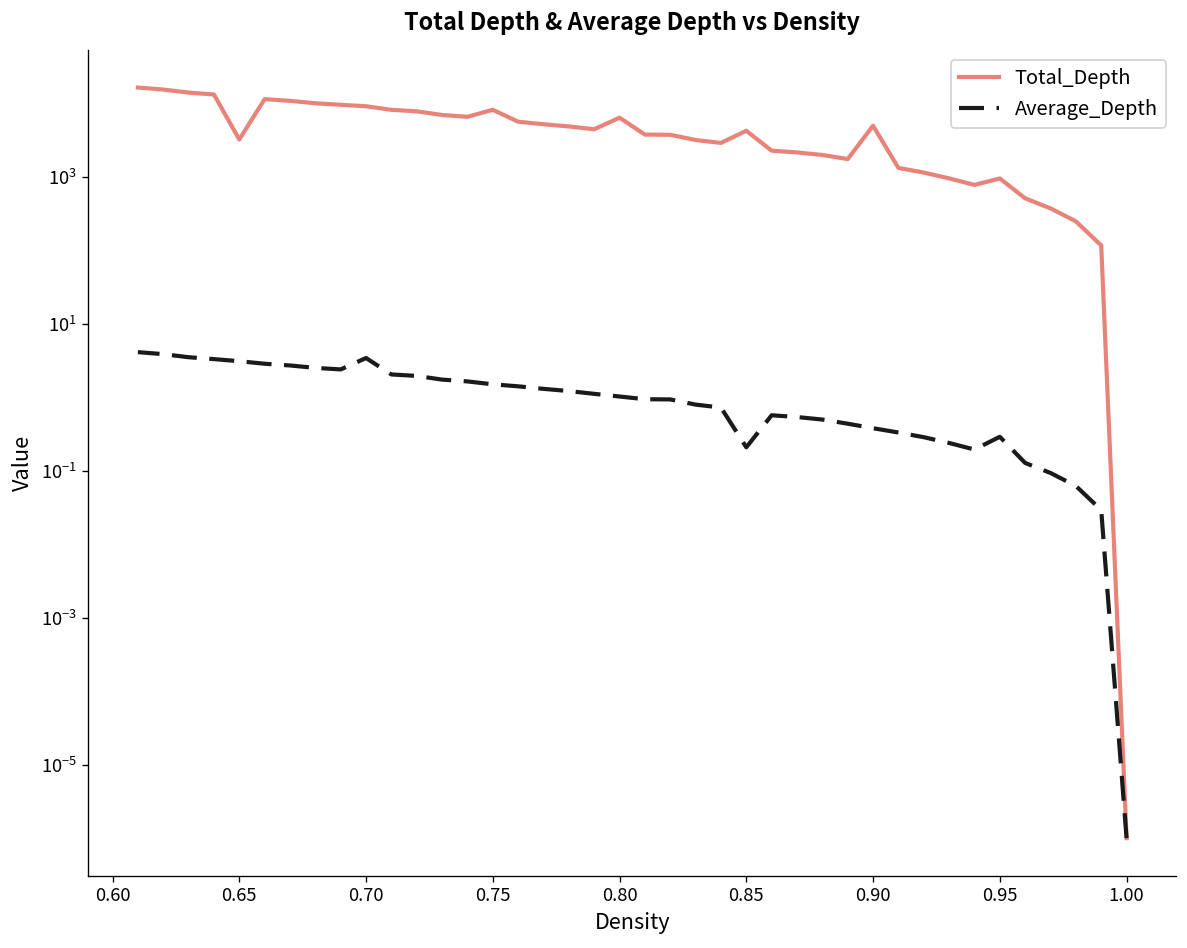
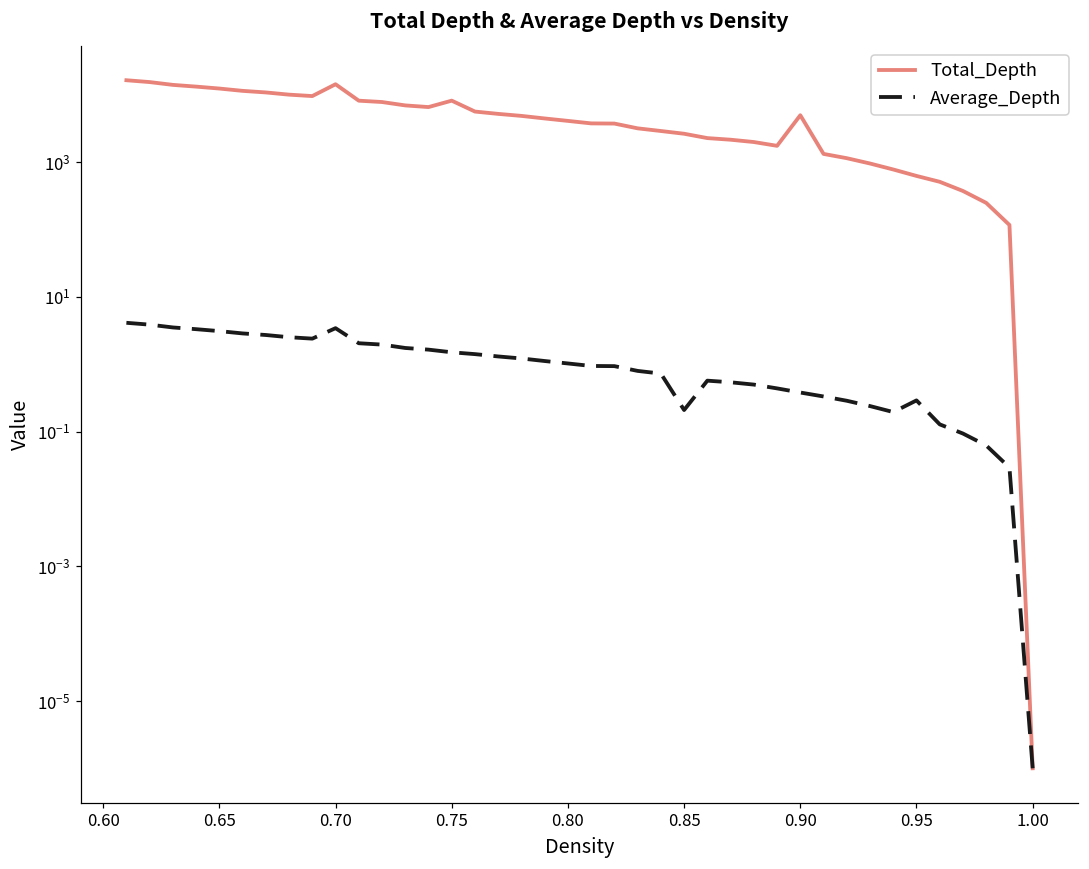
Total_Depth, 0.65: 3000 -> 12000
Total_Depth, 0.70: 9000 -> 14000
Total_Depth, 0.80: 6000 -> 4000
Total_Depth, 0.85: 4000 -> 2600
Total_Depth, 0.95: 1000 -> 600
